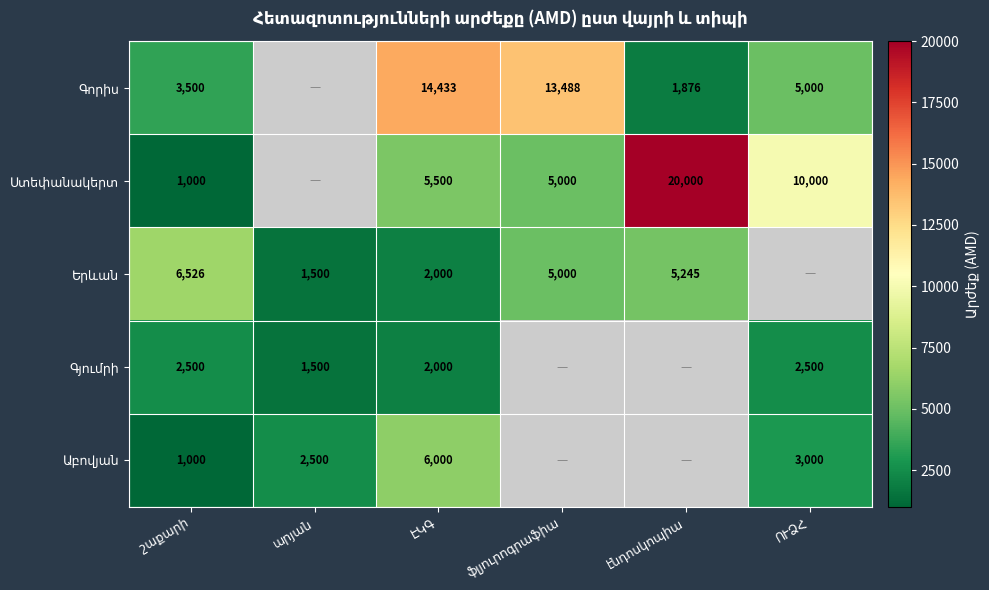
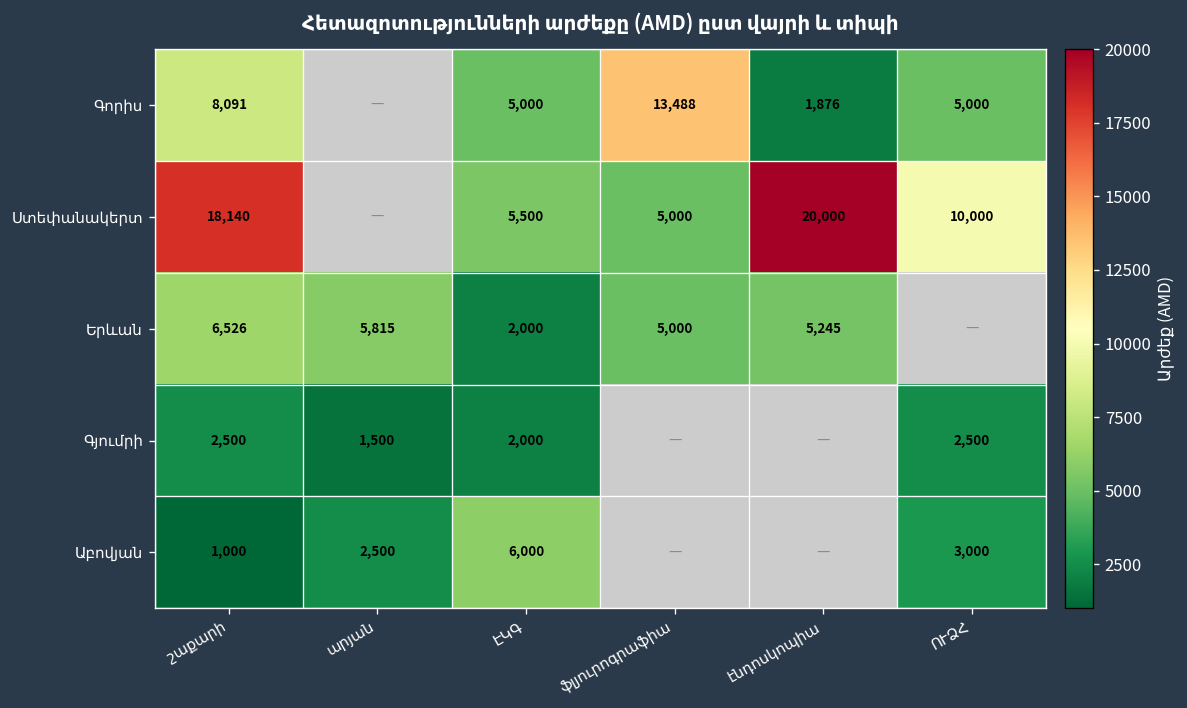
Գորիս, շաքարի: 3,500 -> 8,091
Գորիս, ԷԿԳ: 14,433 -> 5,000
Ստեփանակերտ, շաքարի: 1,000 -> 18,140
Երևան, արյան: 1,500 -> 5,815
